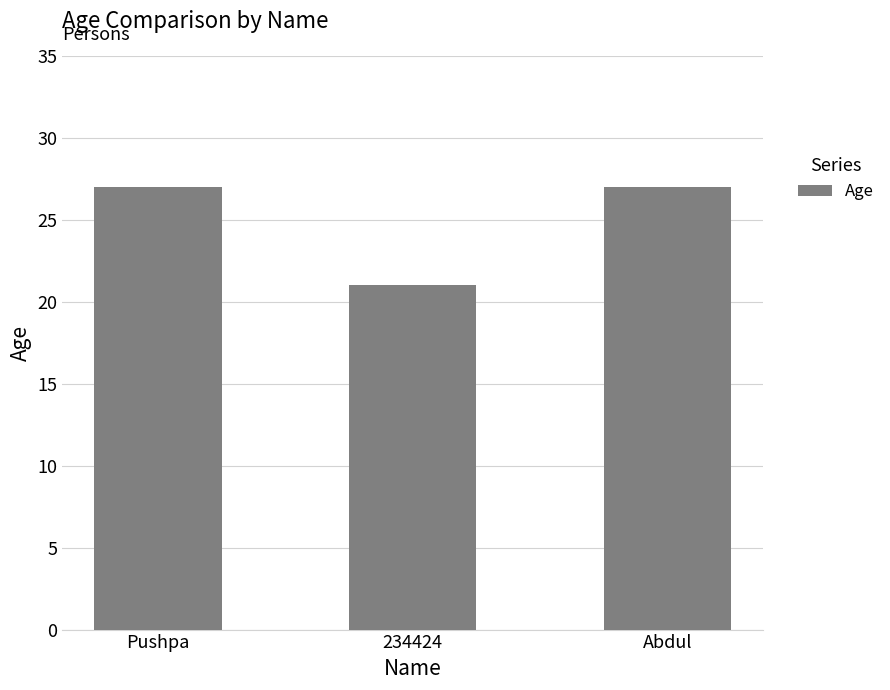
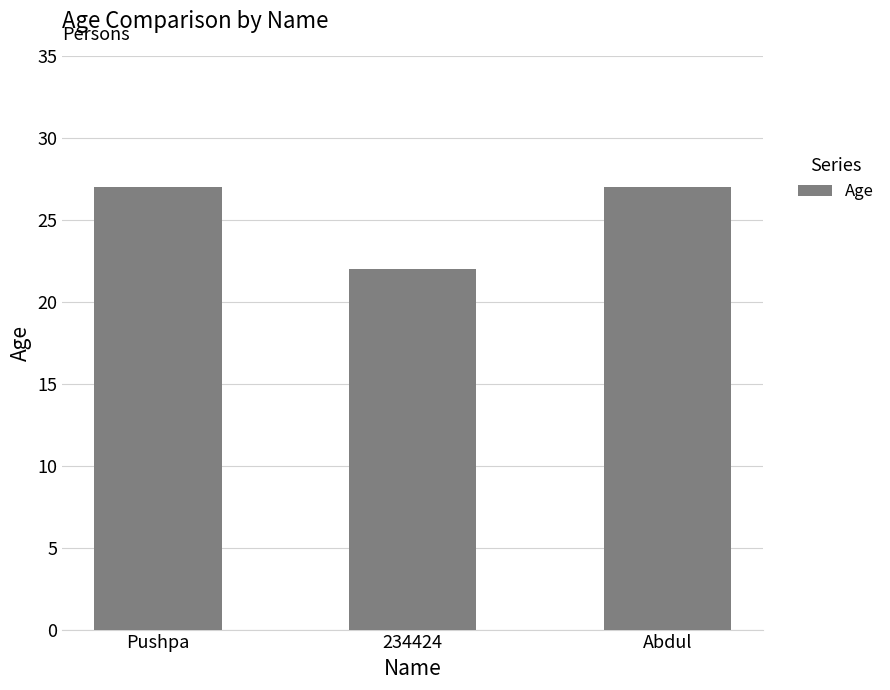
234424: 21 -> 22
